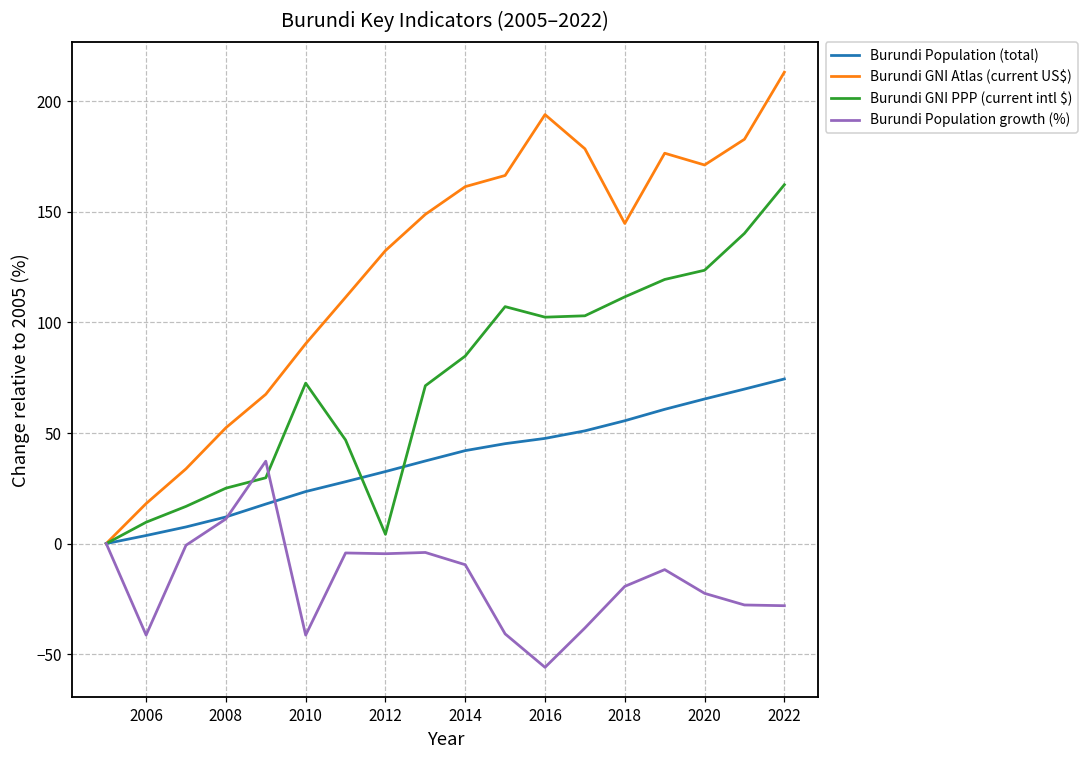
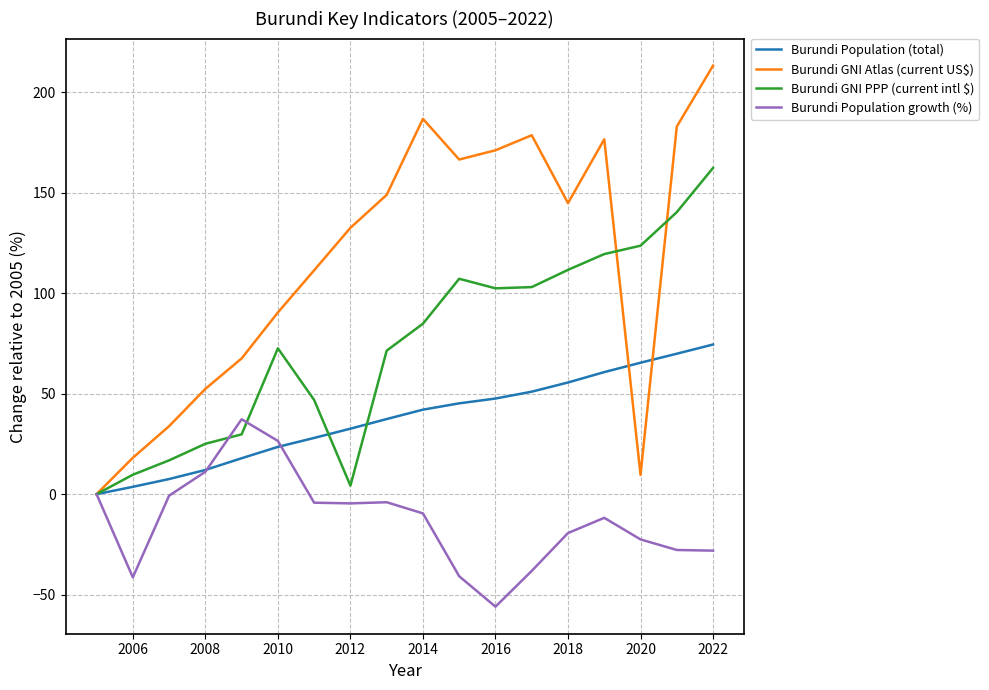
Burundi Population growth (%), 2010: -41 -> 26
Burundi GNI Atlas (current US$), 2014: 161 -> 187
Burundi GNI Atlas (current US$), 2016: 194 -> 171
Burundi GNI Atlas (current US$), 2020: 171 -> 10
